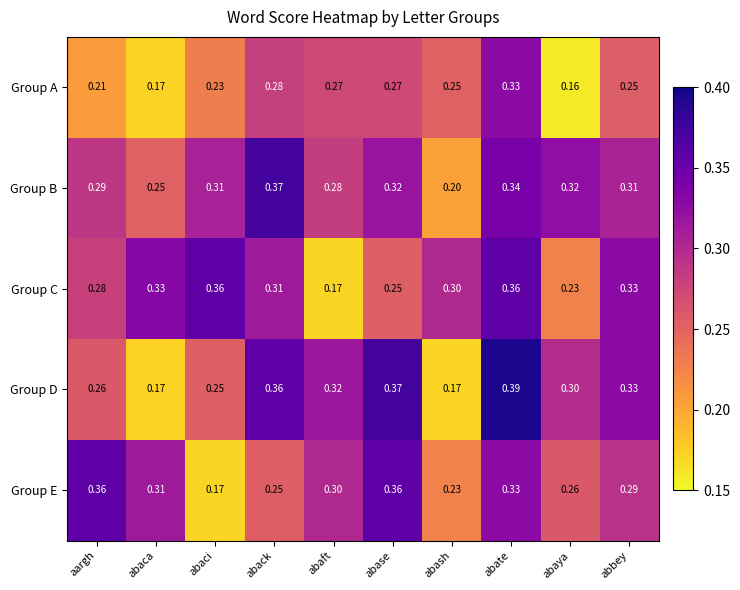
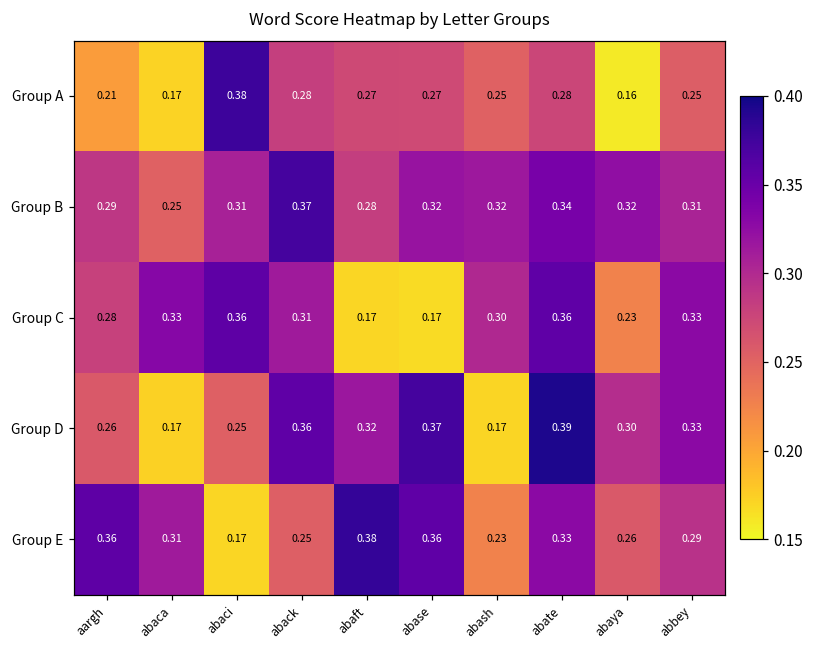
Group A, abaci: 0.23 -> 0.38
Group A, abate: 0.33 -> 0.28
Group B, abash: 0.20 -> 0.32
Group C, abase: 0.25 -> 0.17
Group E, abaft: 0.30 -> 0.38
